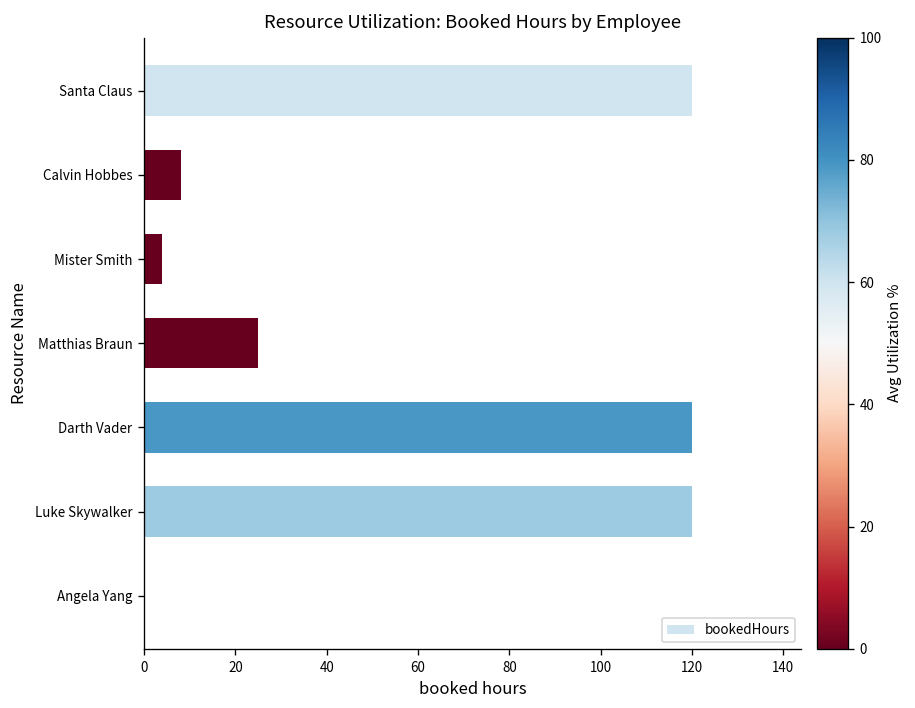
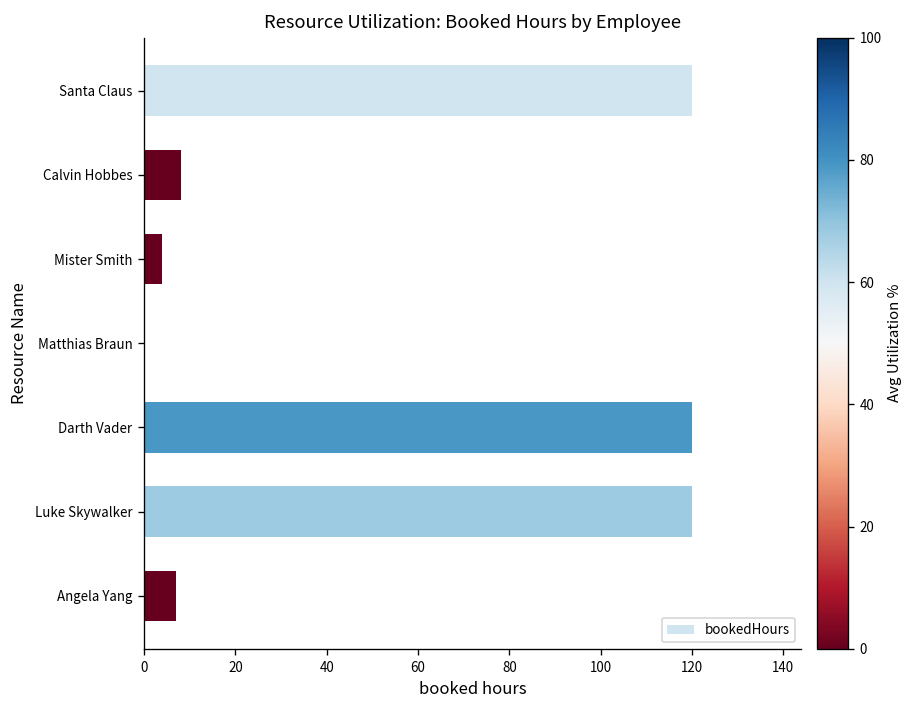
Matthias Braun: 25 -> 0
Angela Yang: 0 -> 7
